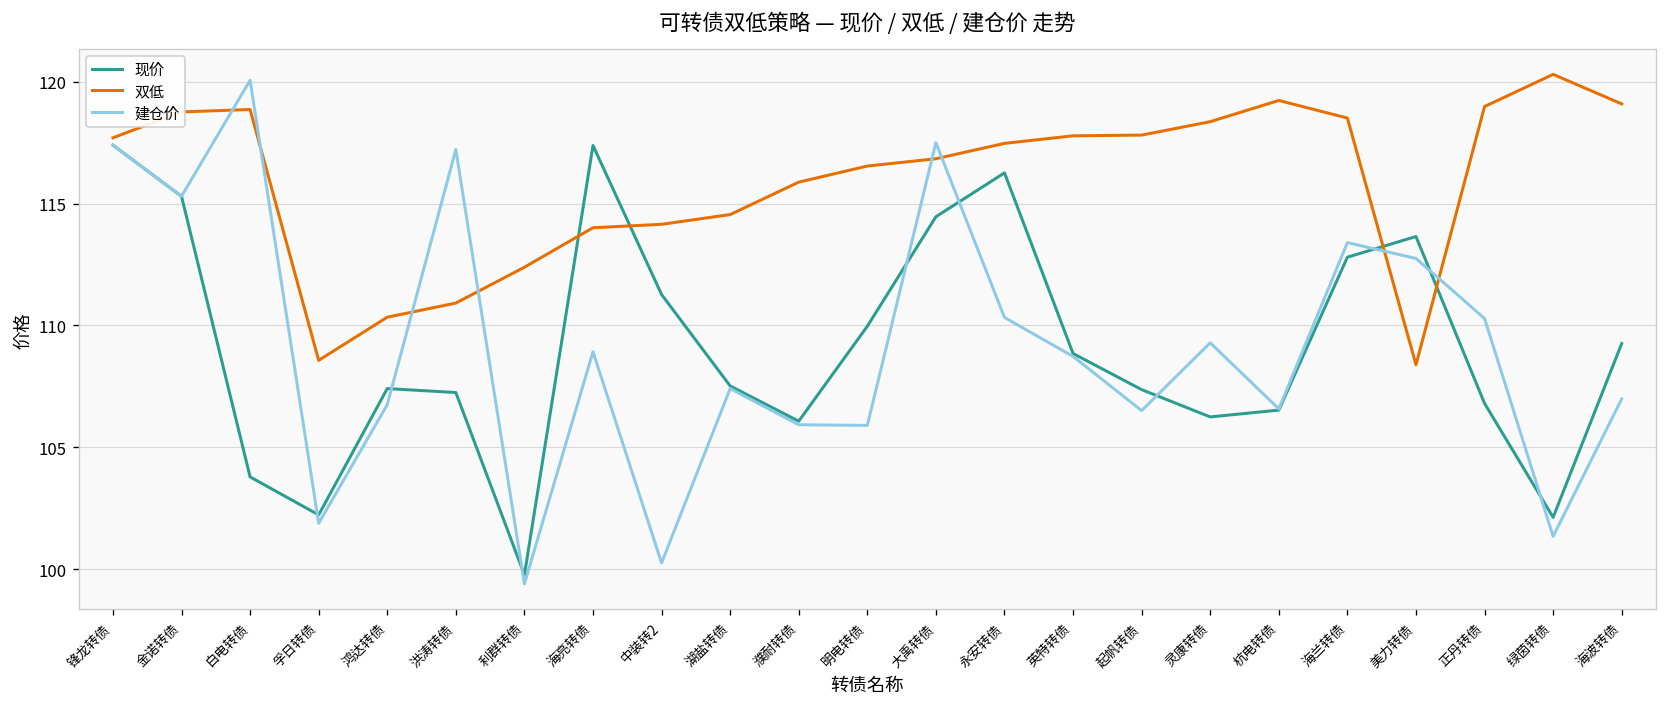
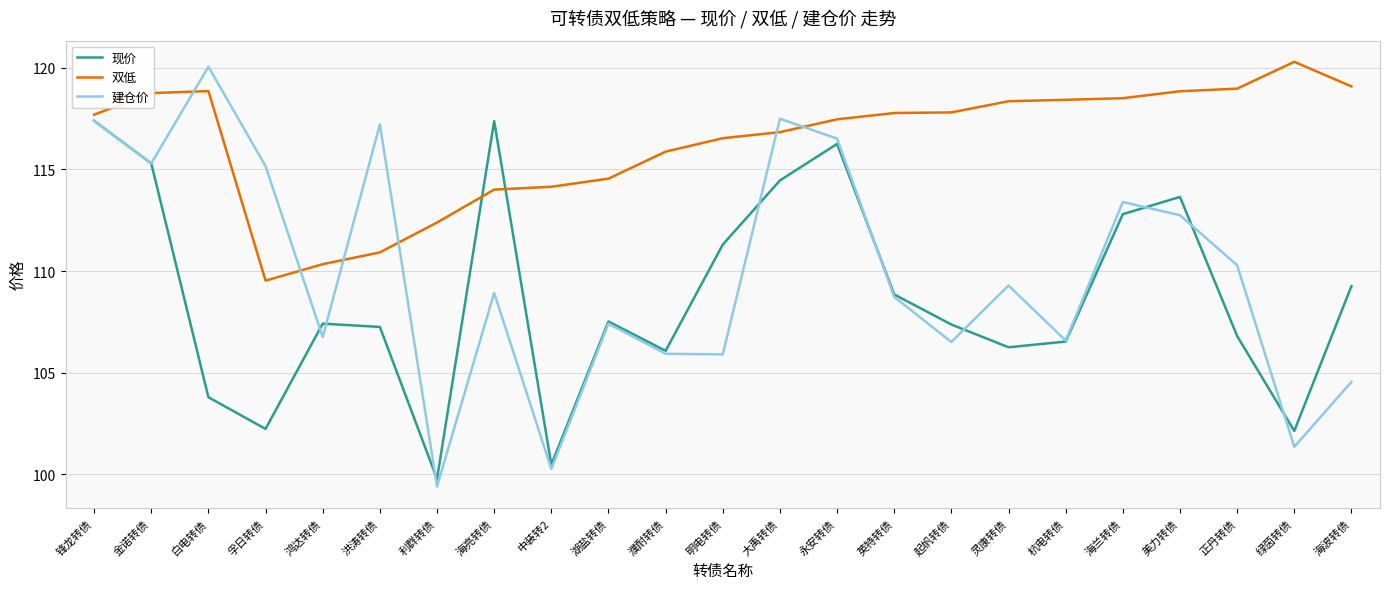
双低, 孚日转债: 108.6 -> 109.5
建仓价, 孚日转债: 101.9 -> 115.2
现价, 中装转2: 111.3 -> 100.5
现价, 明电转债: 110.0 -> 111.3
建仓价, 永安转债: 110.3 -> 116.5
双低, 杭电转债: 119.2 -> 118.4
双低, 美力转债: 108.4 -> 118.9
建仓价, 海波转债: 107.0 -> 104.5
